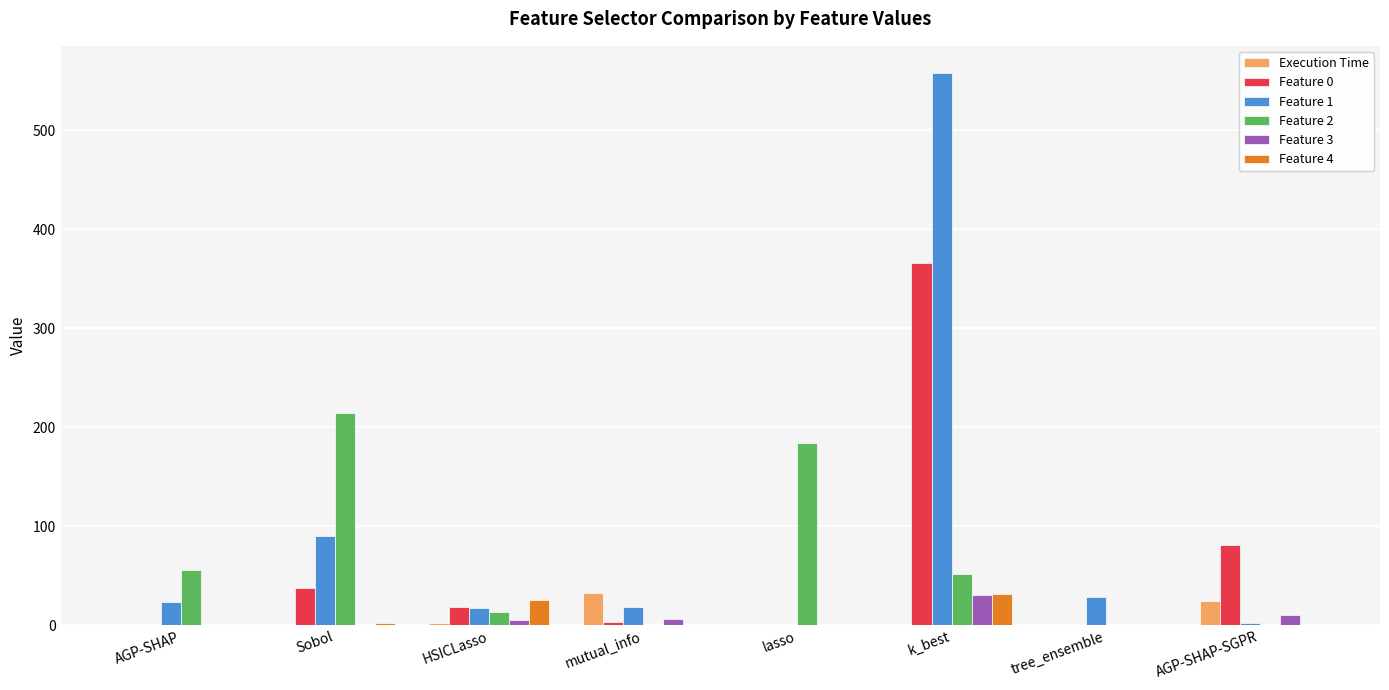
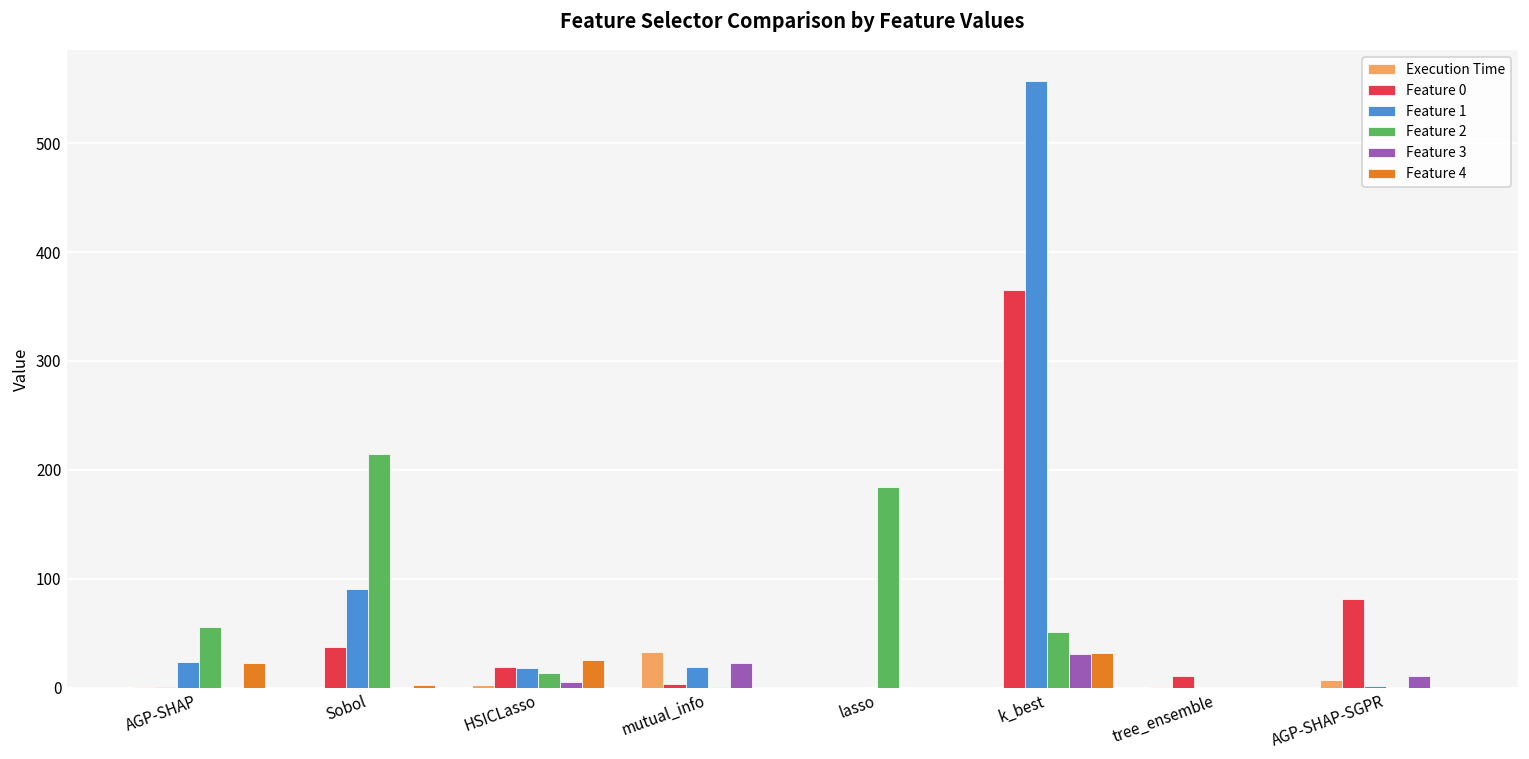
Feature 4, AGP-SHAP: 0 -> 20
Feature 3, mutual_info: 10 -> 20
Feature 0, tree_ensemble: 0 -> 10
Feature 1, tree_ensemble: 30 -> 0
Execution Time, AGP-SHAP-SGPR: 20 -> 10
